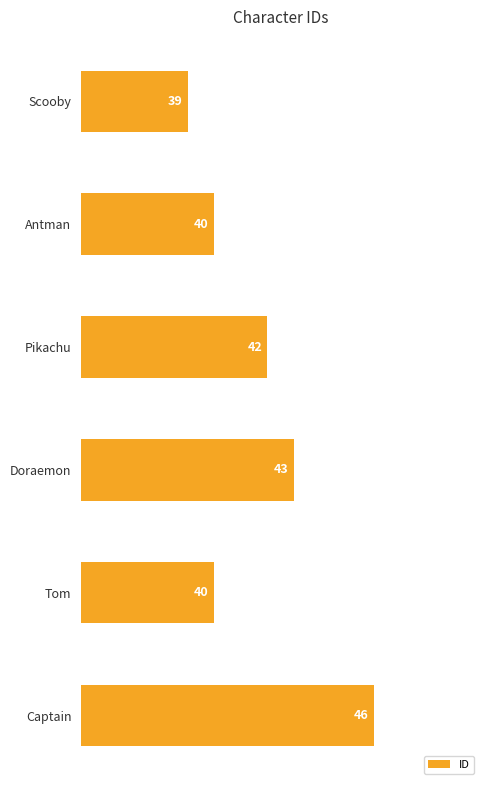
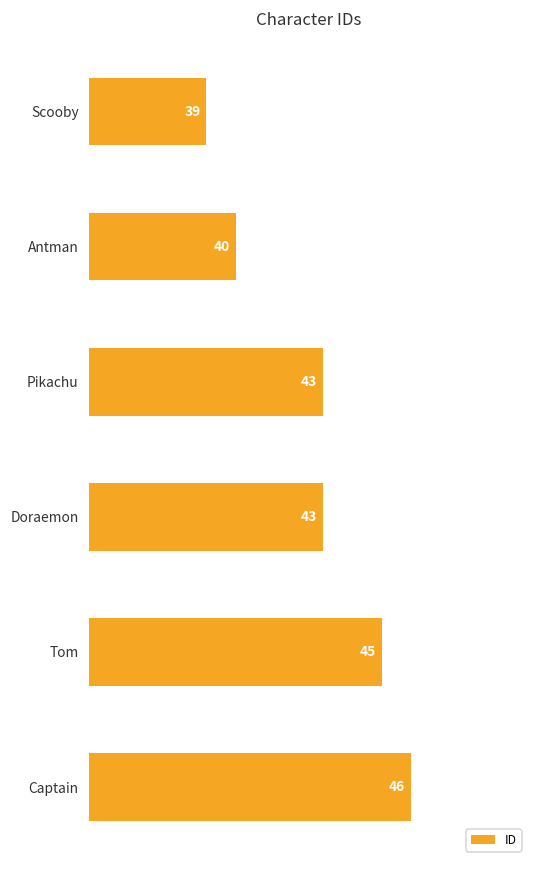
Pikachu: 42 -> 43
Tom: 40 -> 45
